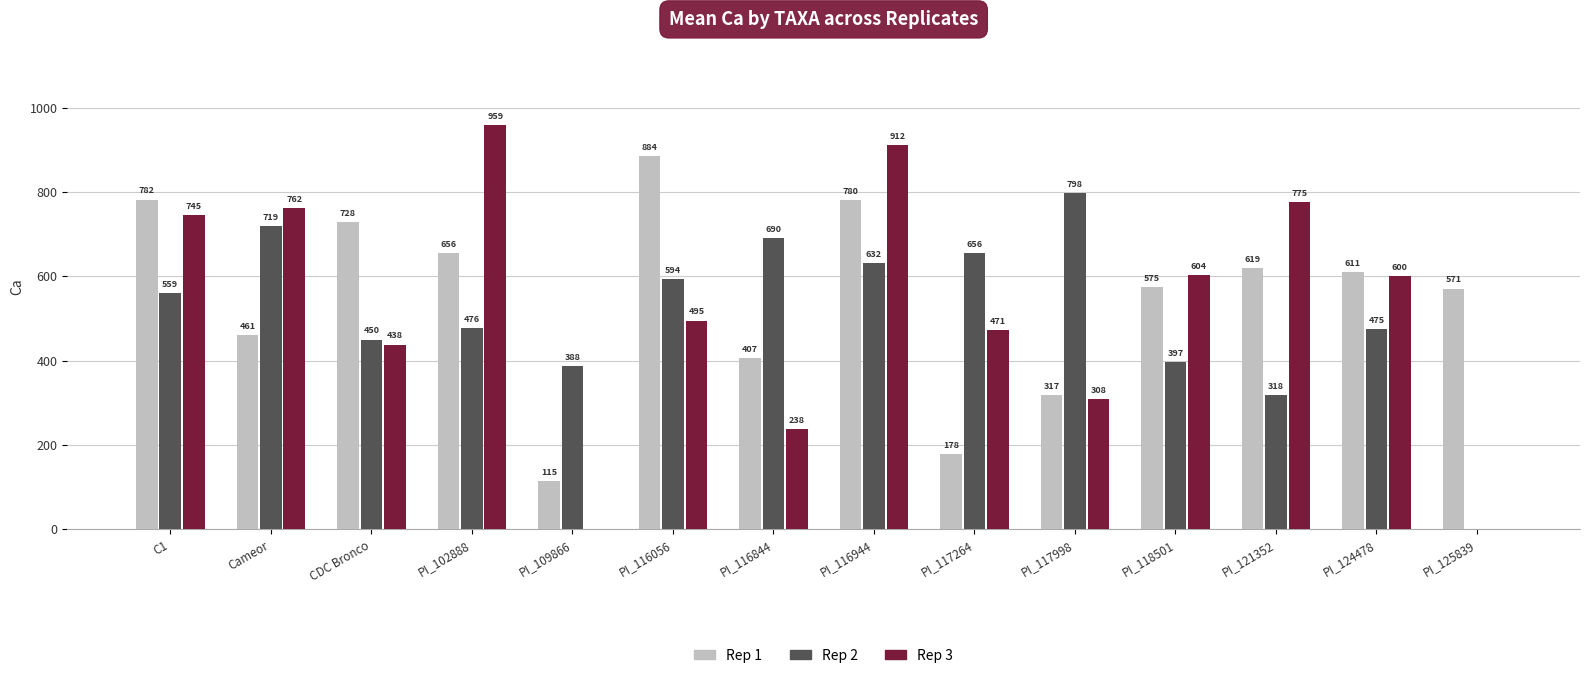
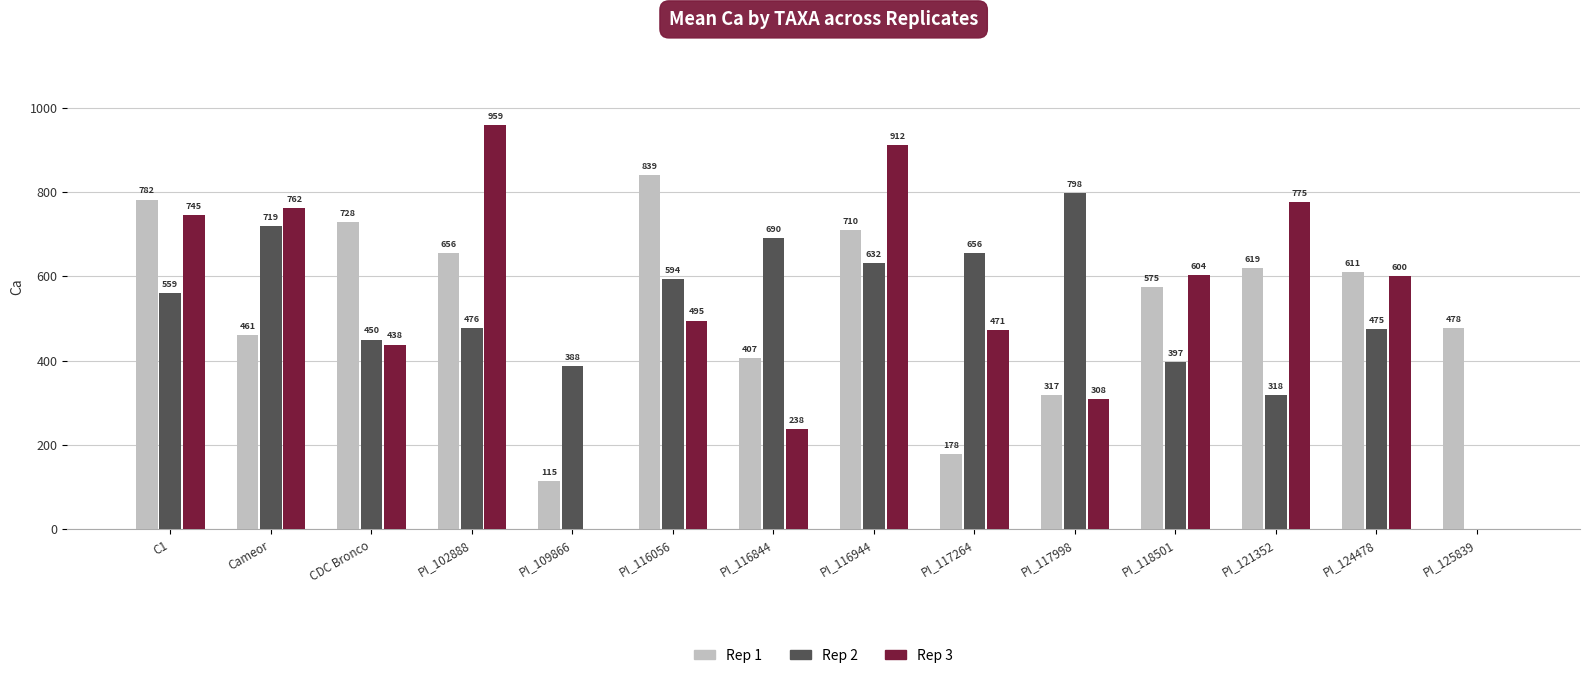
Rep 1, PI_116056: 884 -> 839
Rep 1, PI_116944: 780 -> 710
Rep 1, PI_125839: 571 -> 478
